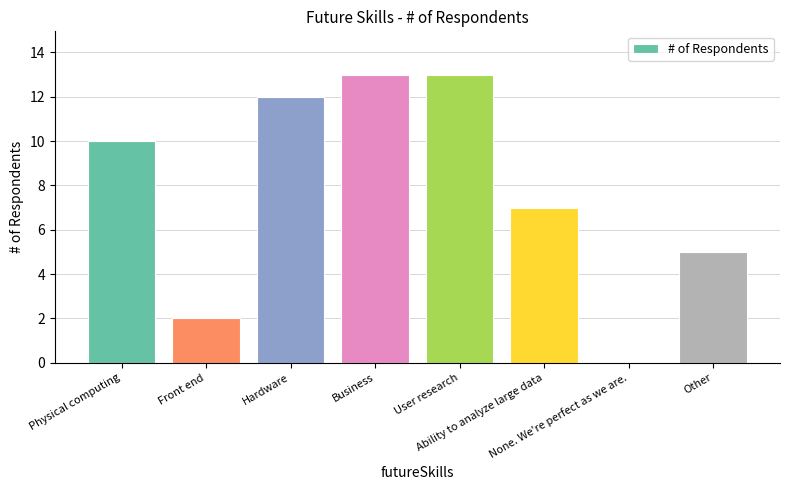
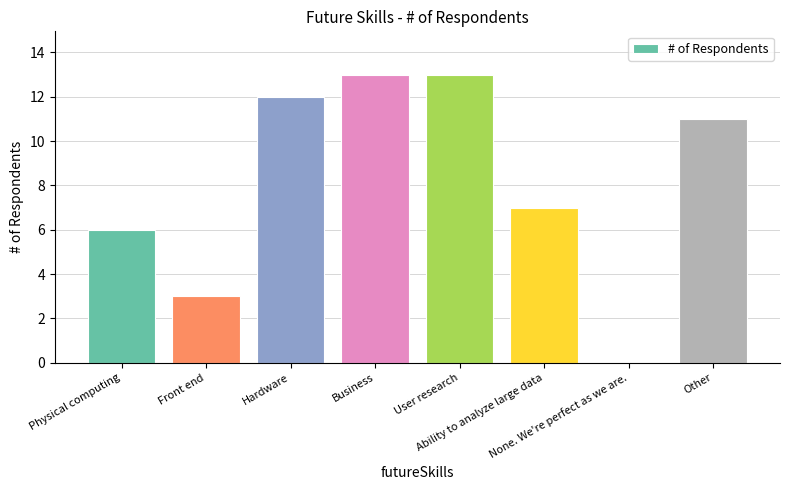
Physical computing: 10 -> 6
Front end: 2 -> 3
Other: 5 -> 11
